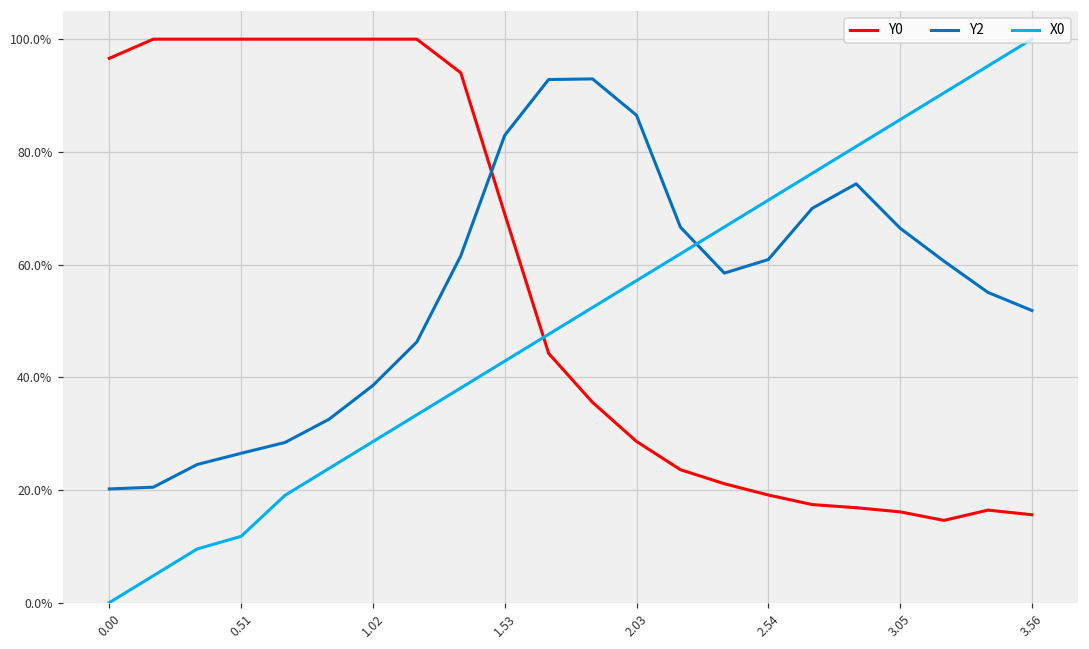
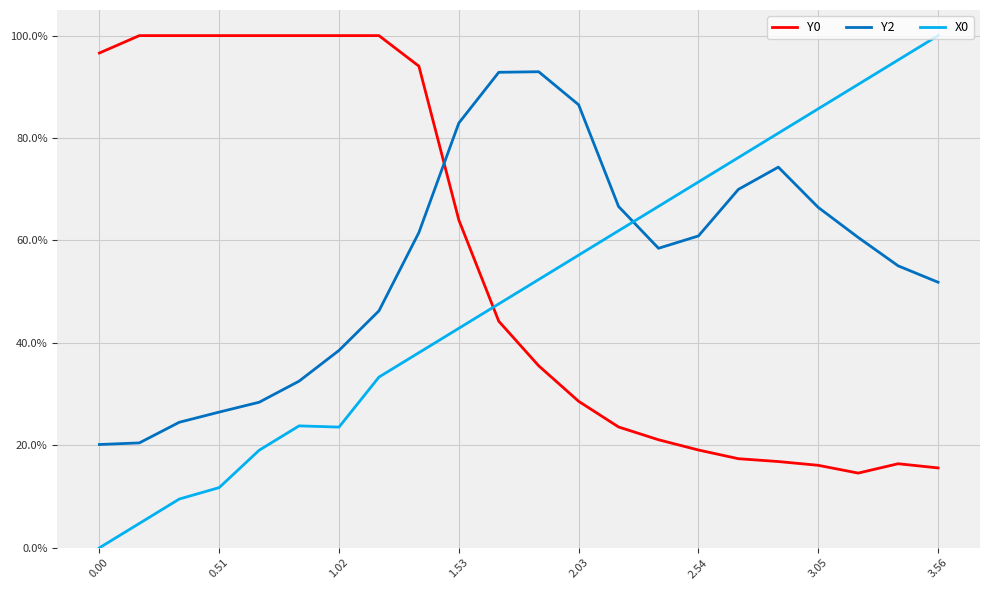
X0, 1.02: 29% -> 24%
Y0, 1.53: 69% -> 64%
